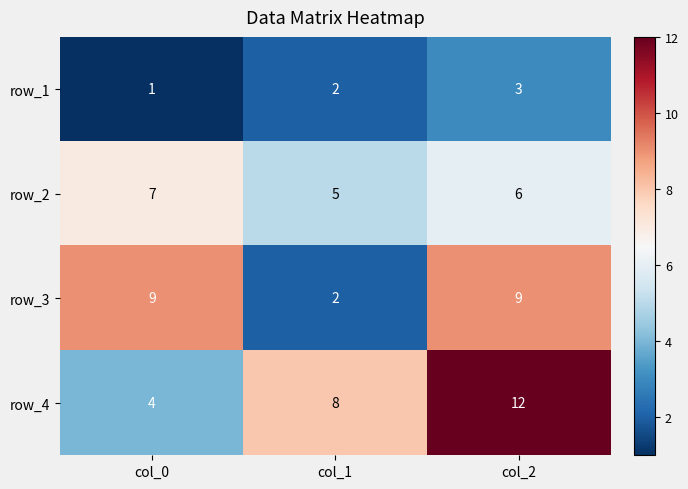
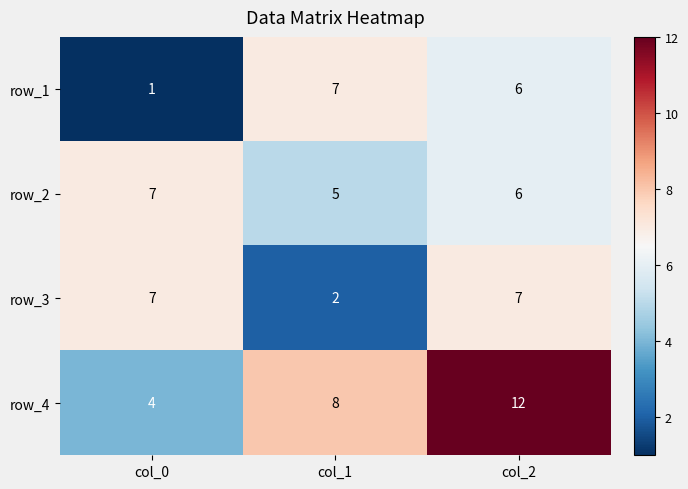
row_1, col_1: 2 -> 7
row_1, col_2: 3 -> 6
row_3, col_0: 9 -> 7
row_3, col_2: 9 -> 7
